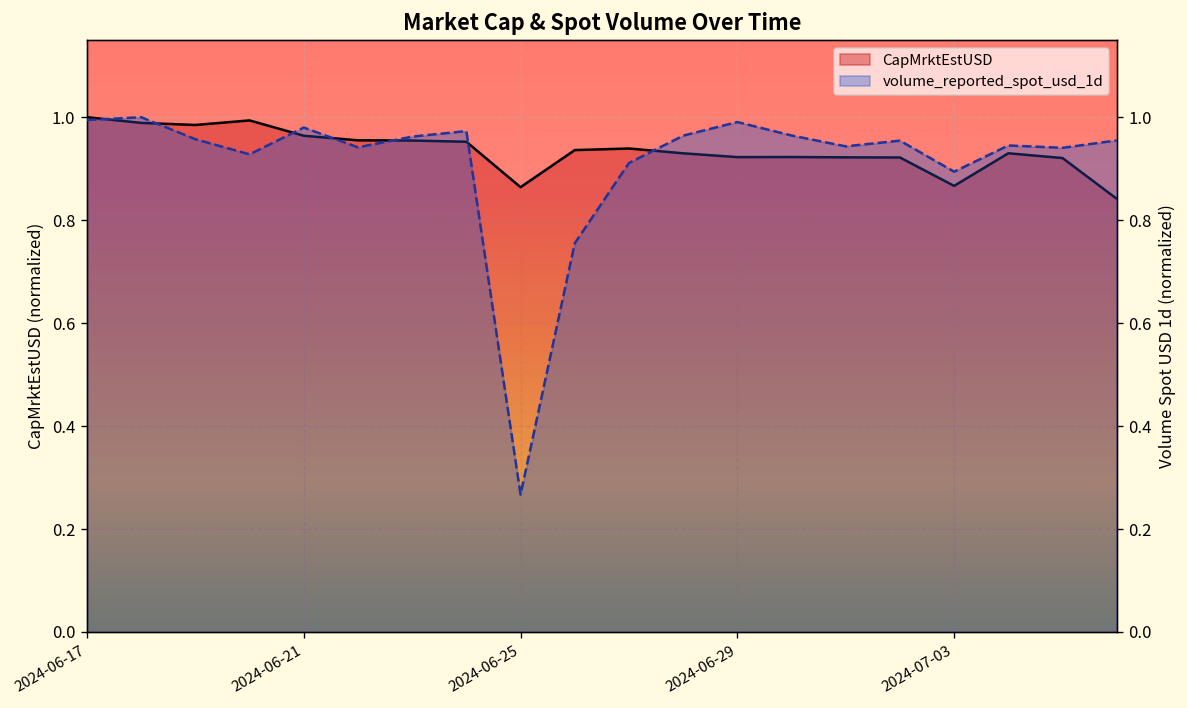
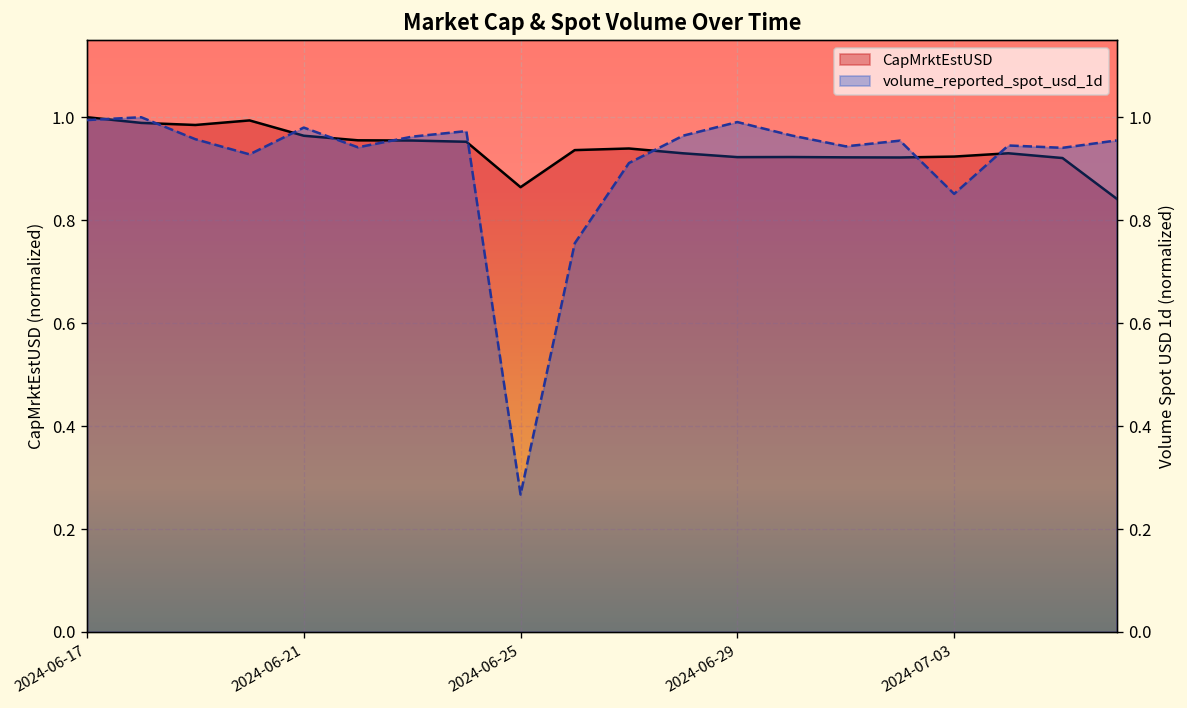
CapMrktEstUSD, 2024-07-03: 0.87 -> 0.92
volume_reported_spot_usd_1d, 2024-07-03: 0.89 -> 0.85
